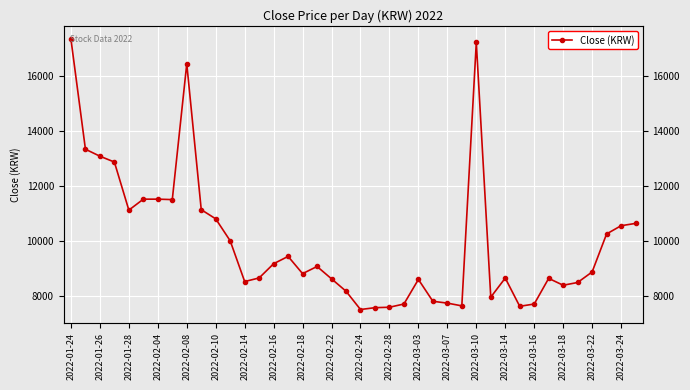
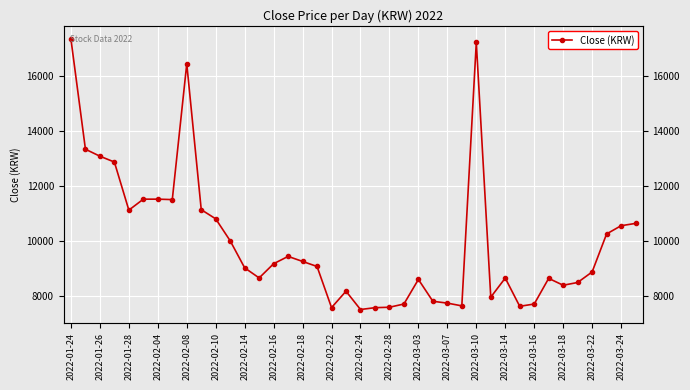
2022-02-14: 8500 -> 9000
2022-02-18: 8800 -> 9300
2022-02-22: 8600 -> 7600
